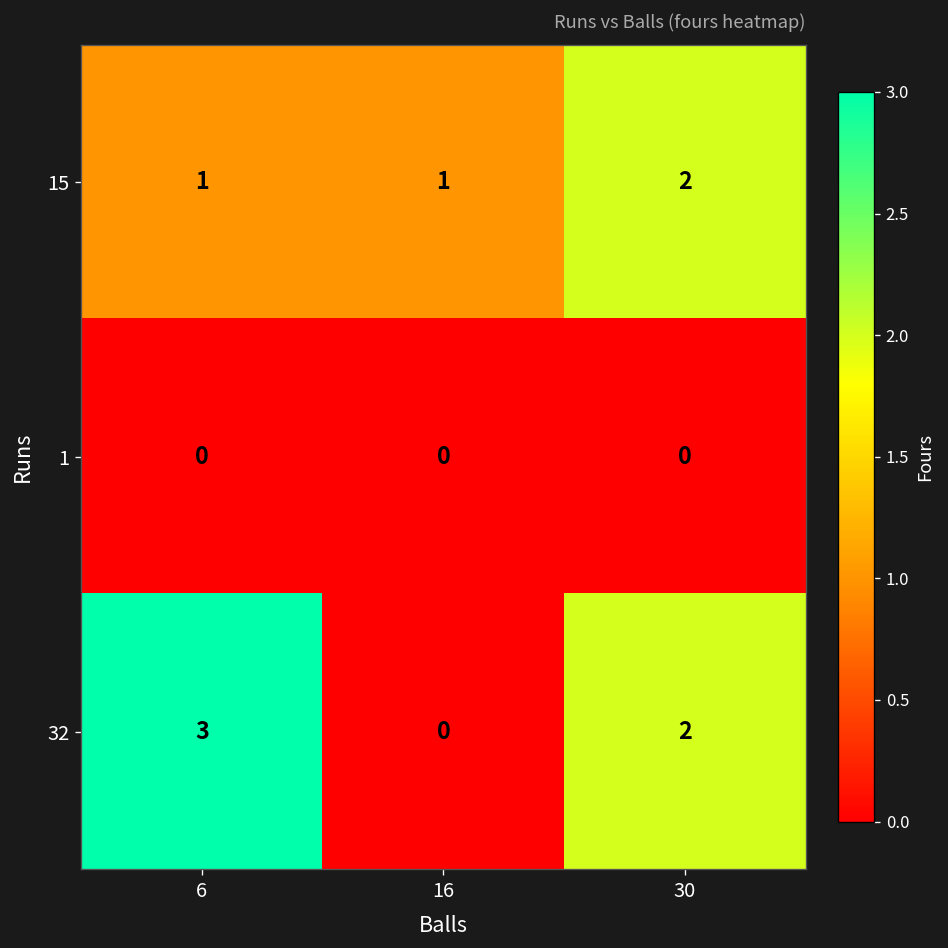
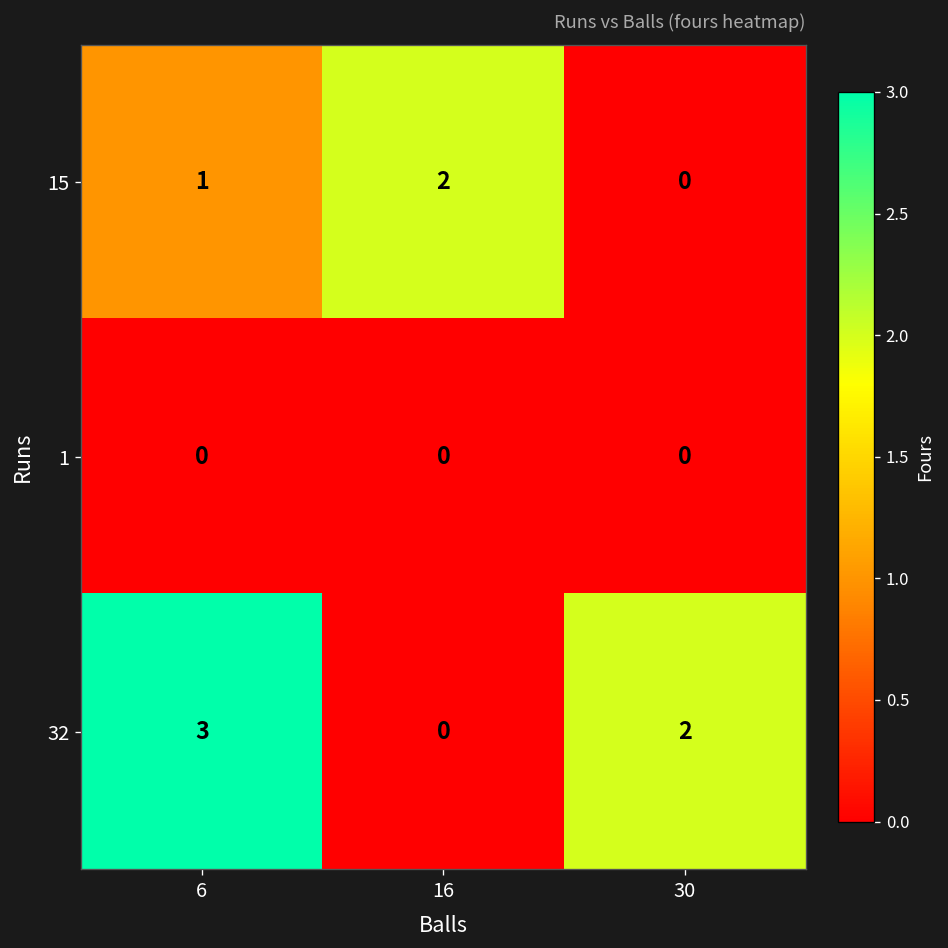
15, 16: 1 -> 2
15, 30: 2 -> 0
